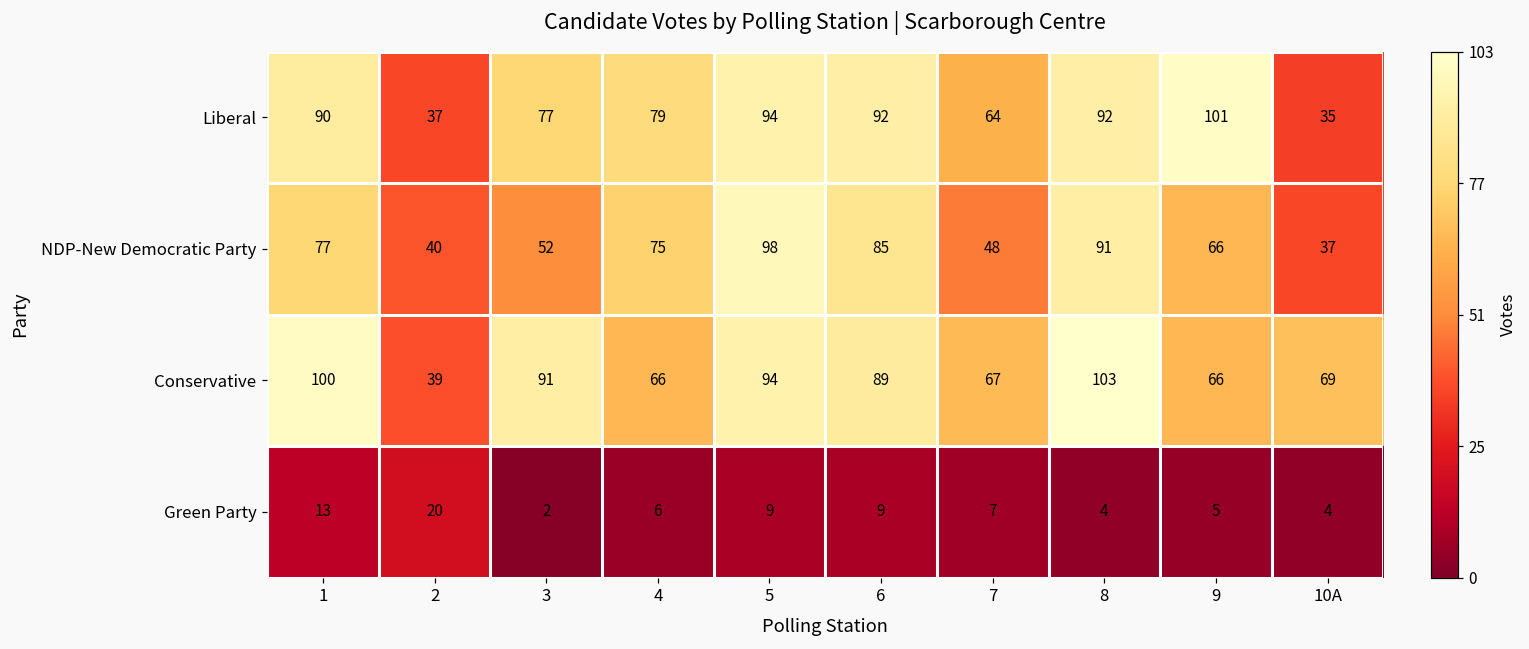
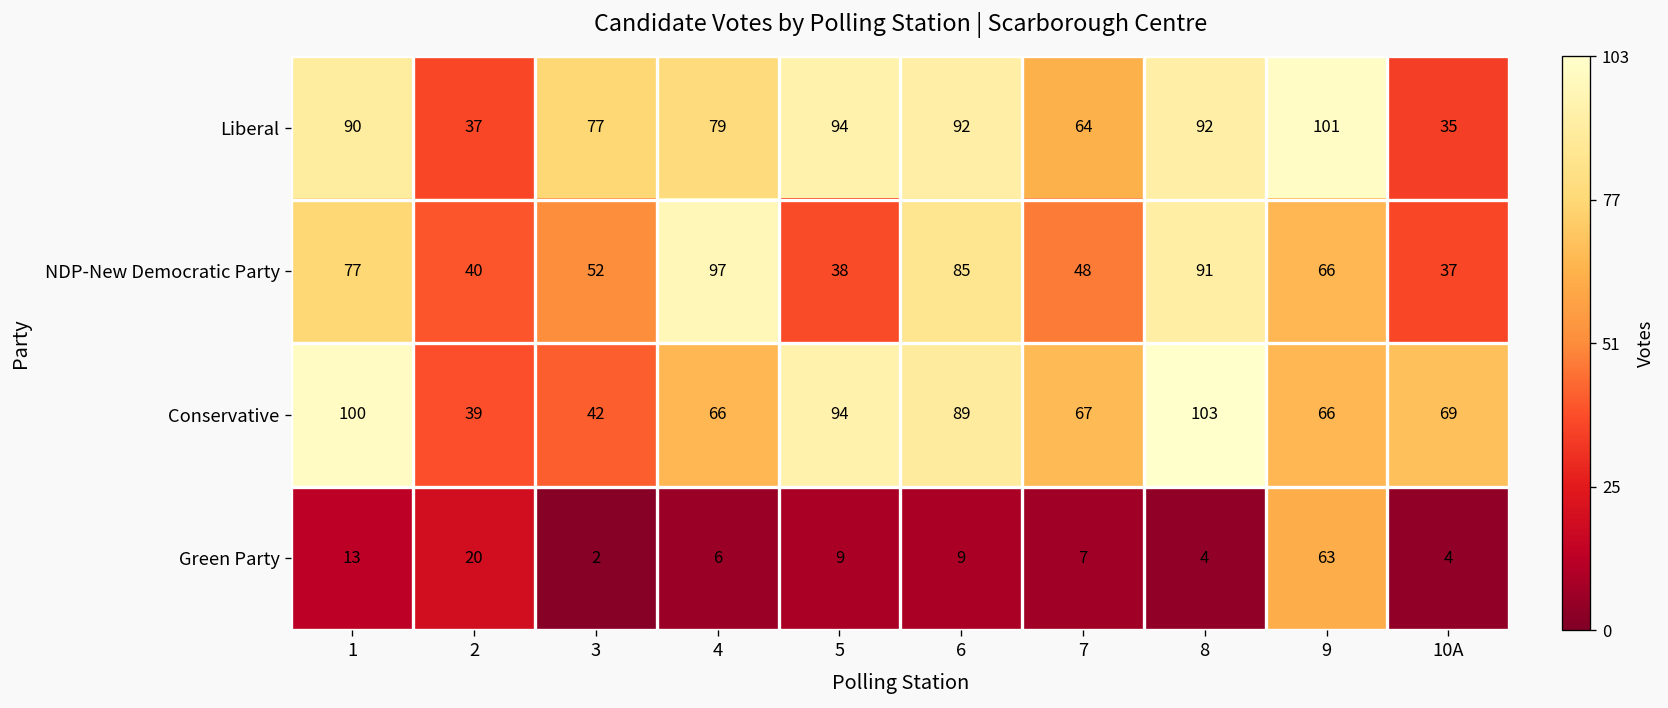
NDP-New Democratic Party, 4: 75 -> 97
NDP-New Democratic Party, 5: 98 -> 38
Conservative, 3: 91 -> 42
Green Party, 9: 5 -> 63
